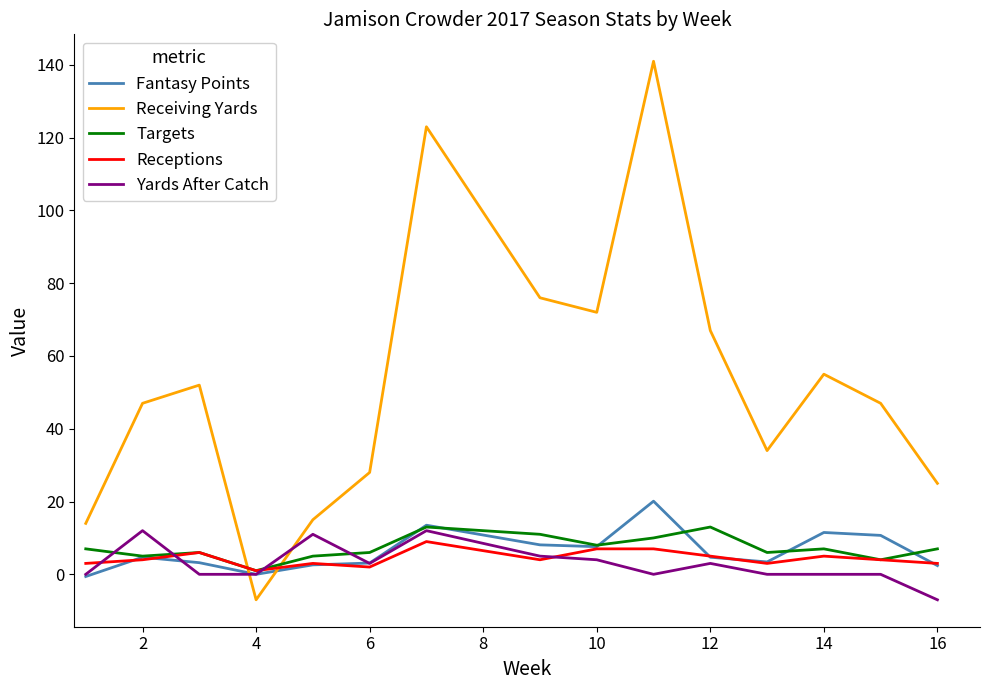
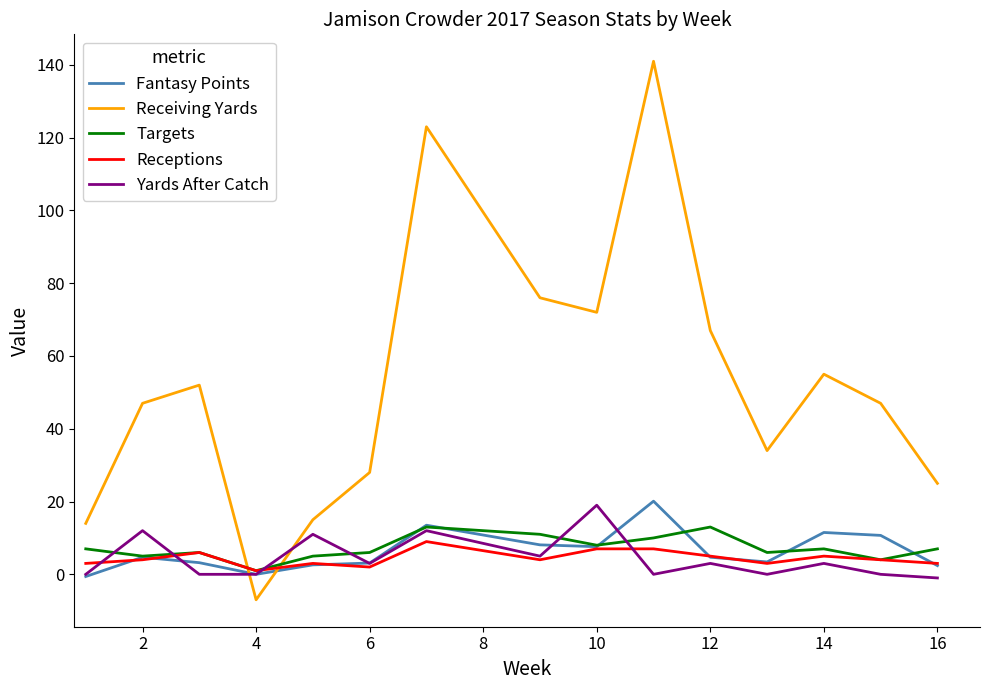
Yards After Catch, 10: 4 -> 19
Yards After Catch, 14: 0 -> 3
Yards After Catch, 16: -7 -> -1
